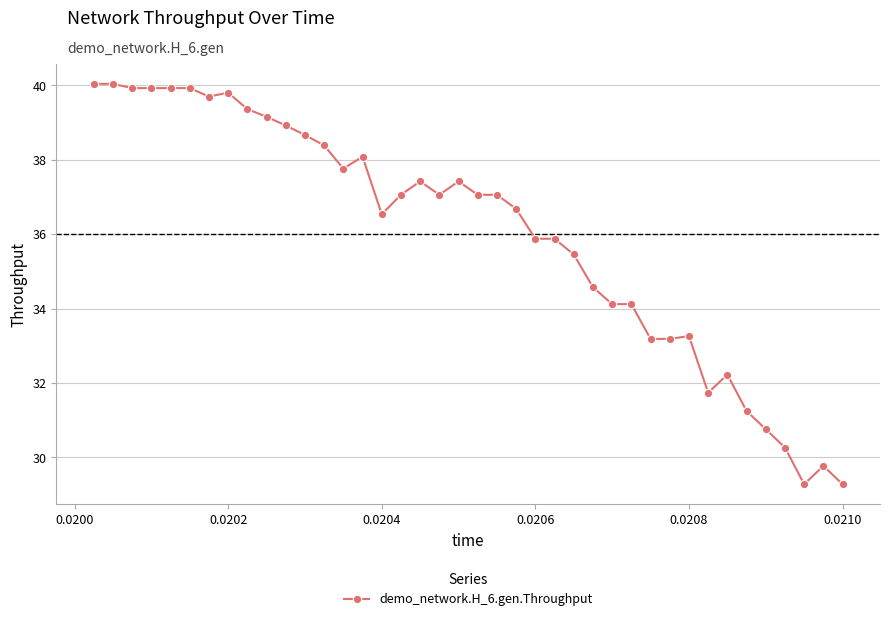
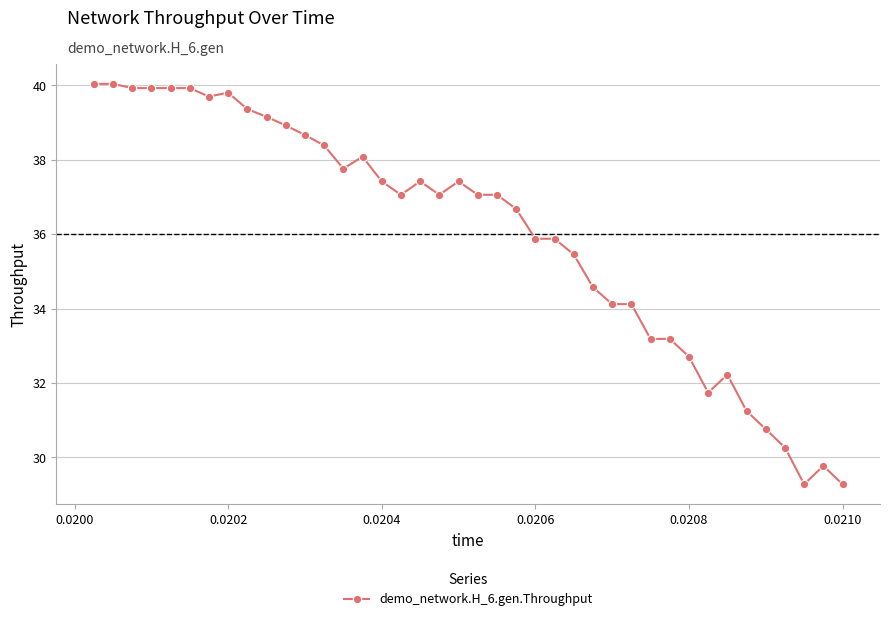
0.0204: 36.5 -> 37.4
0.0208: 33.3 -> 32.7
